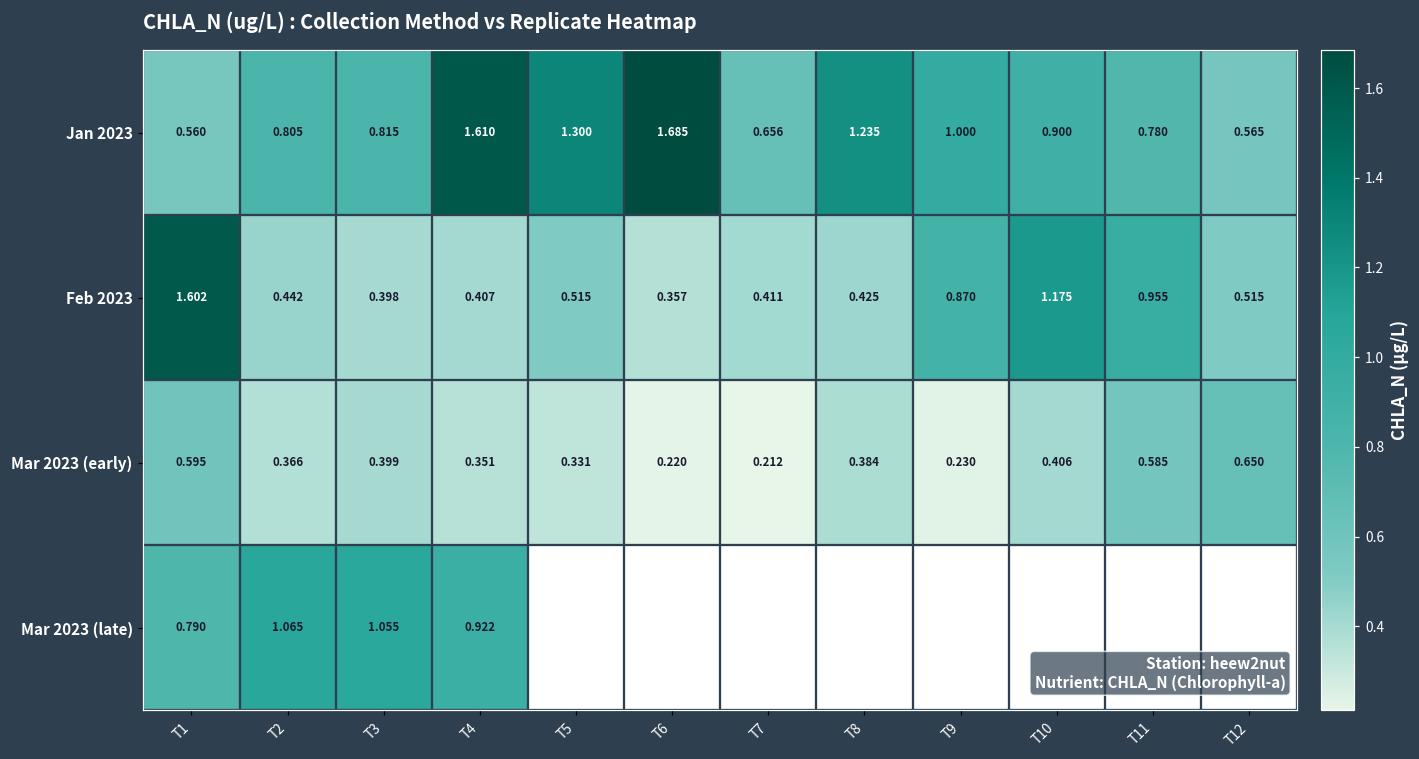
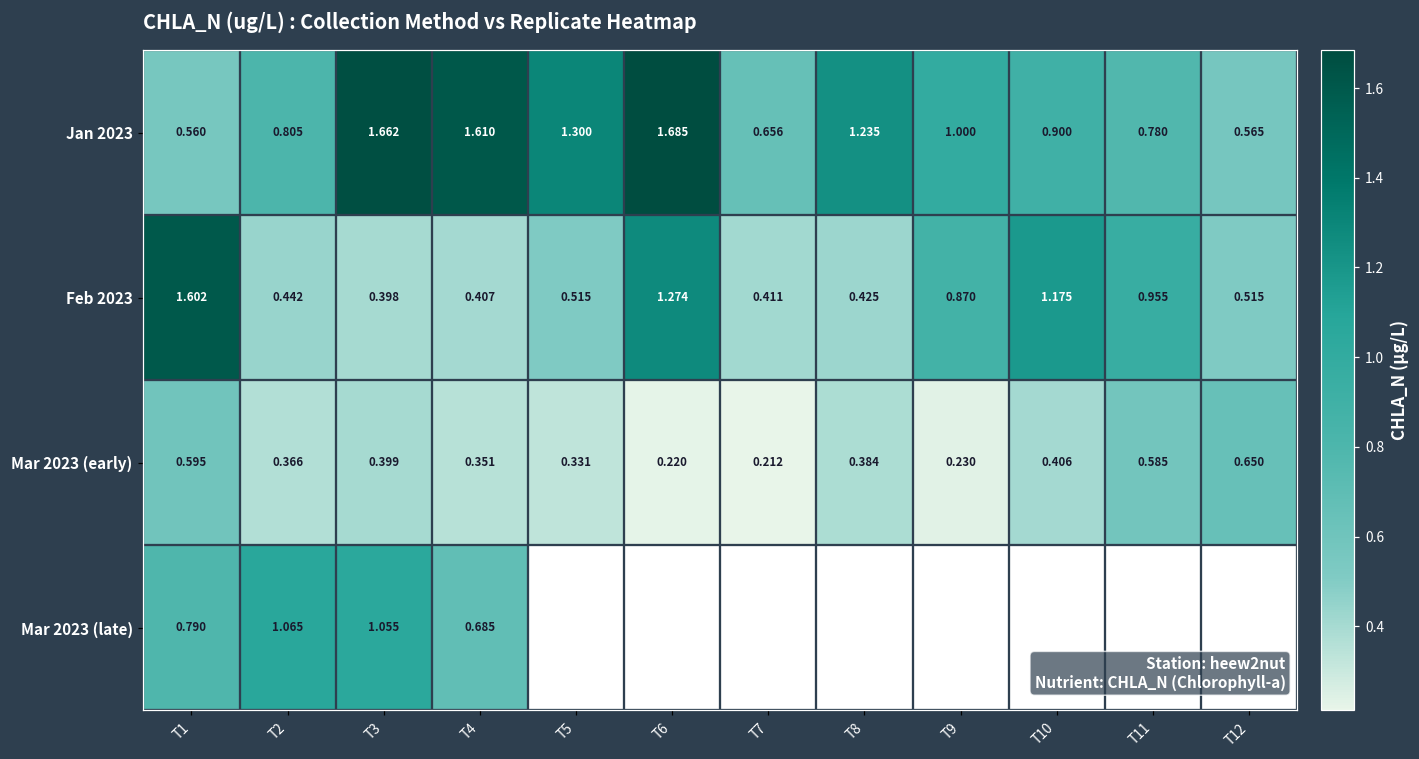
Jan 2023, T3: 0.815 -> 1.662
Feb 2023, T6: 0.357 -> 1.274
Mar 2023 (late), T4: 0.922 -> 0.685
